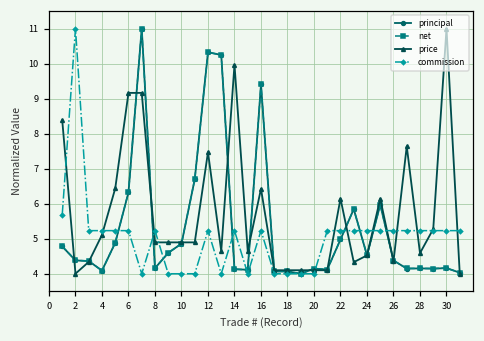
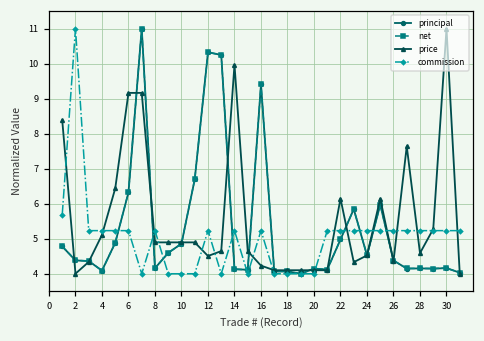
price, 12: 7.5 -> 4.5
price, 16: 6.4 -> 4.2
